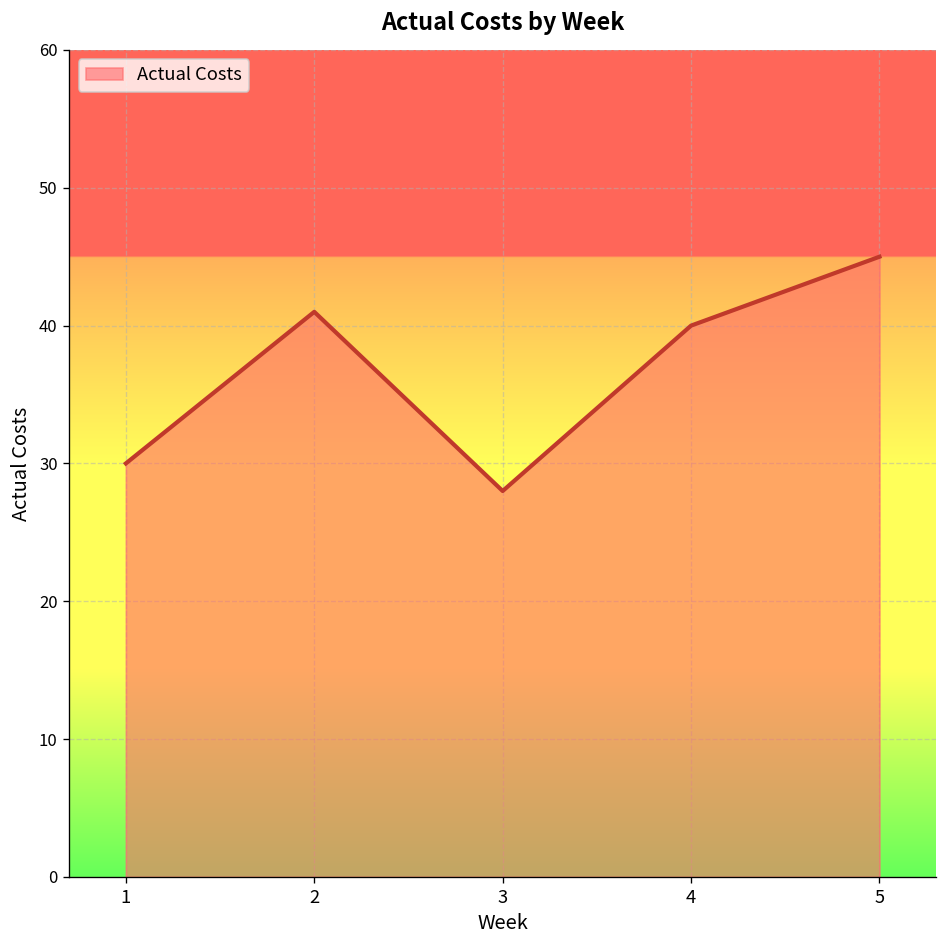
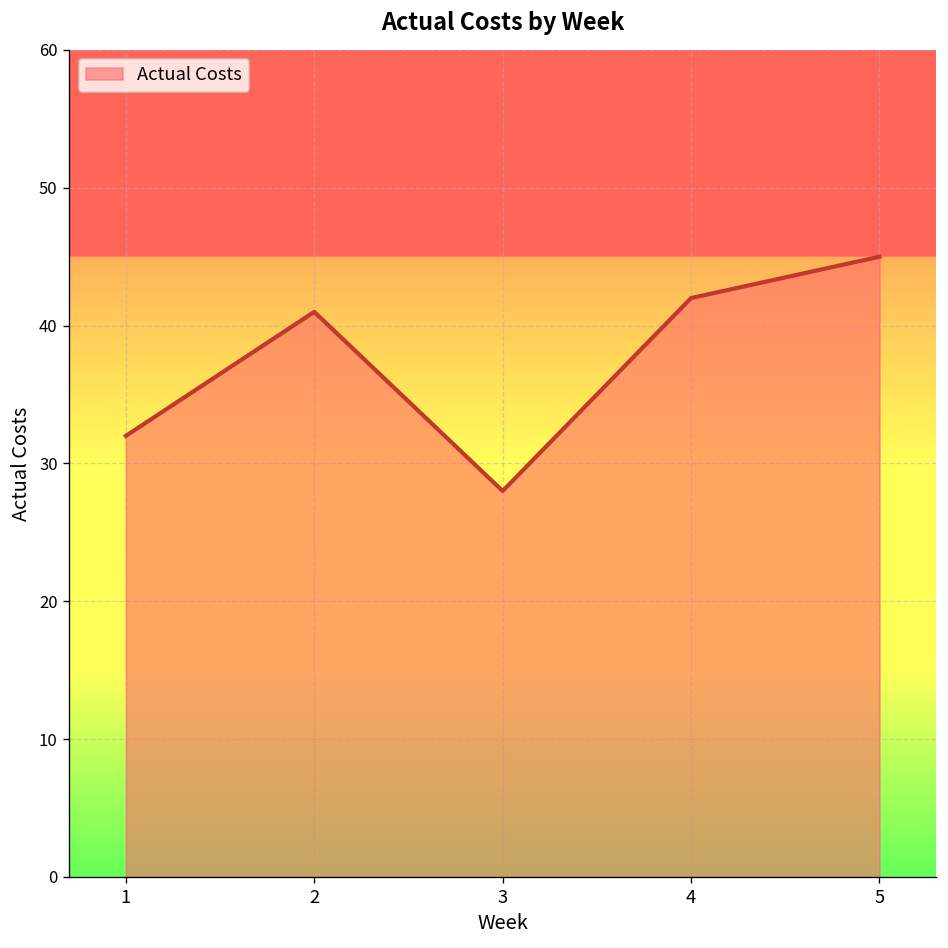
1: 30 -> 32
4: 40 -> 42
